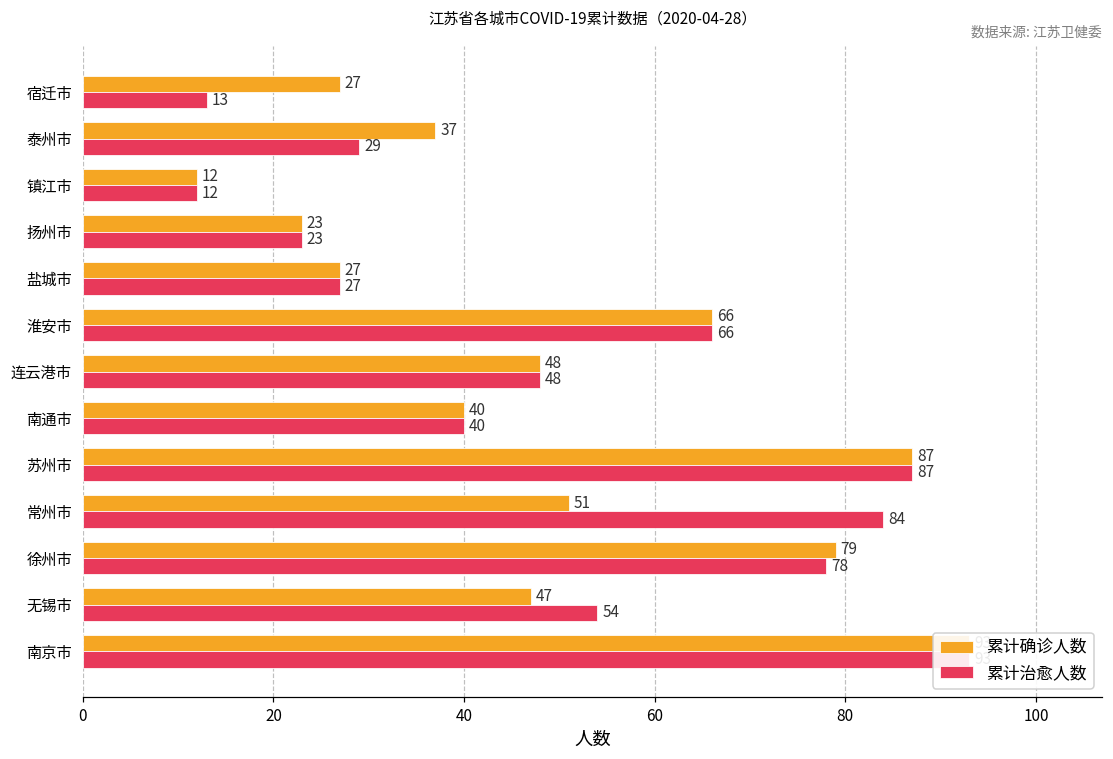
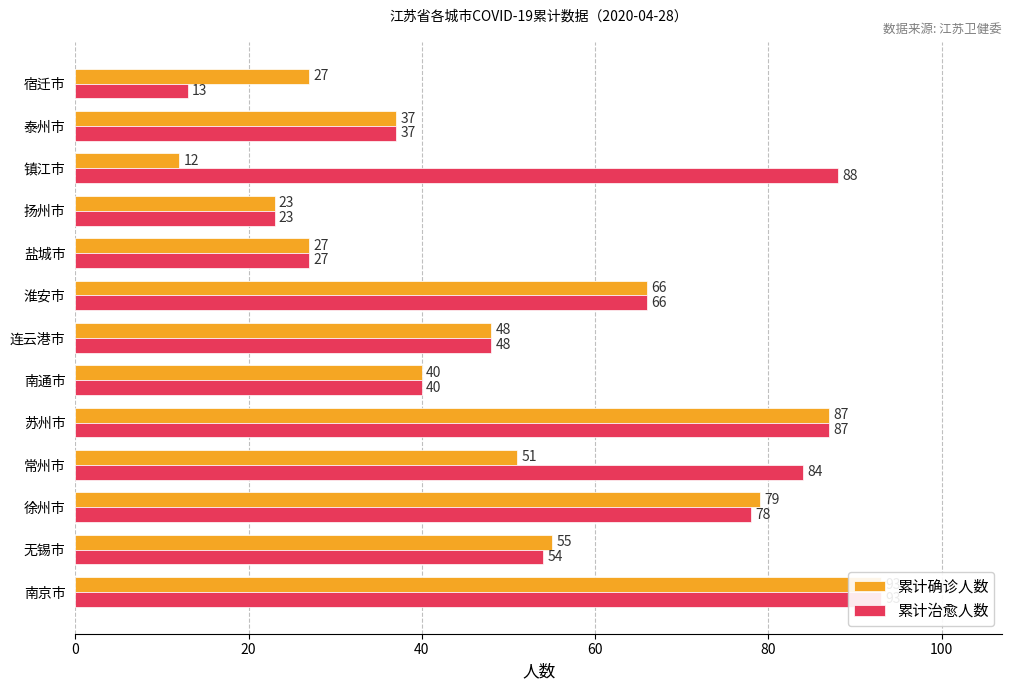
累计治愈人数, 泰州市: 29 -> 37
累计治愈人数, 镇江市: 12 -> 88
累计确诊人数, 无锡市: 47 -> 55
